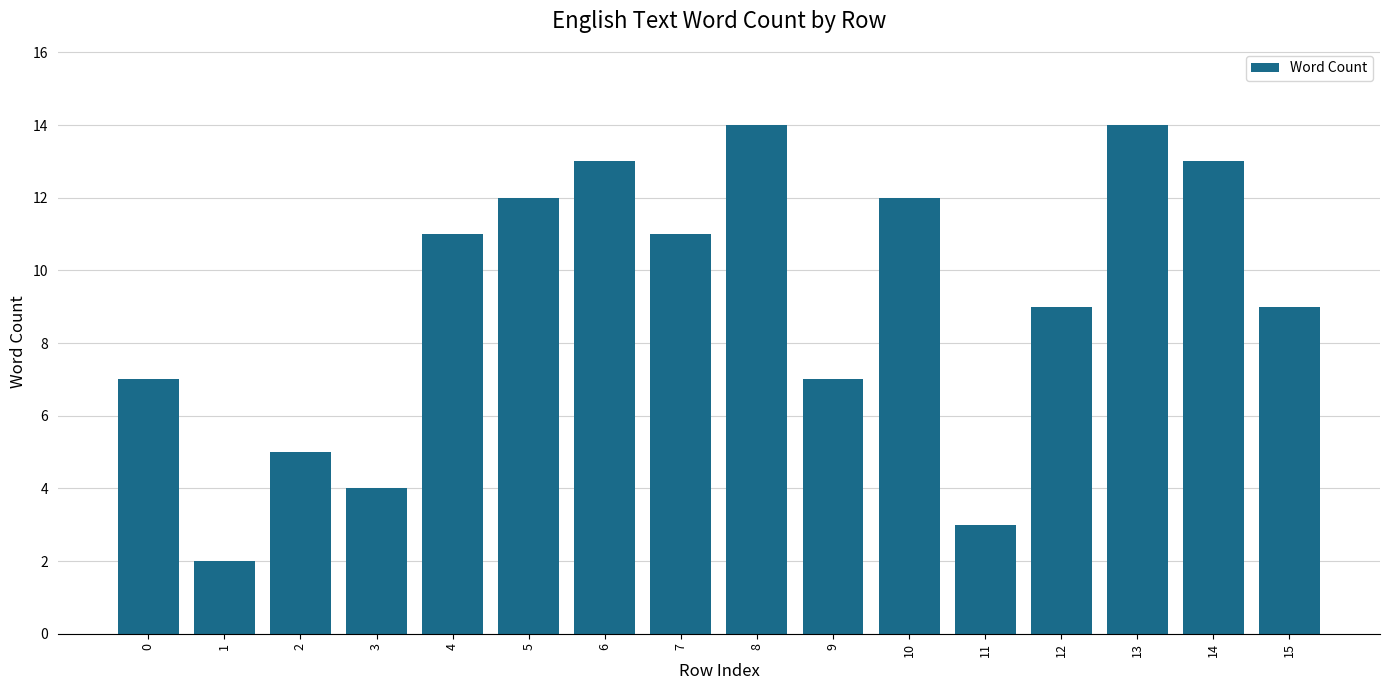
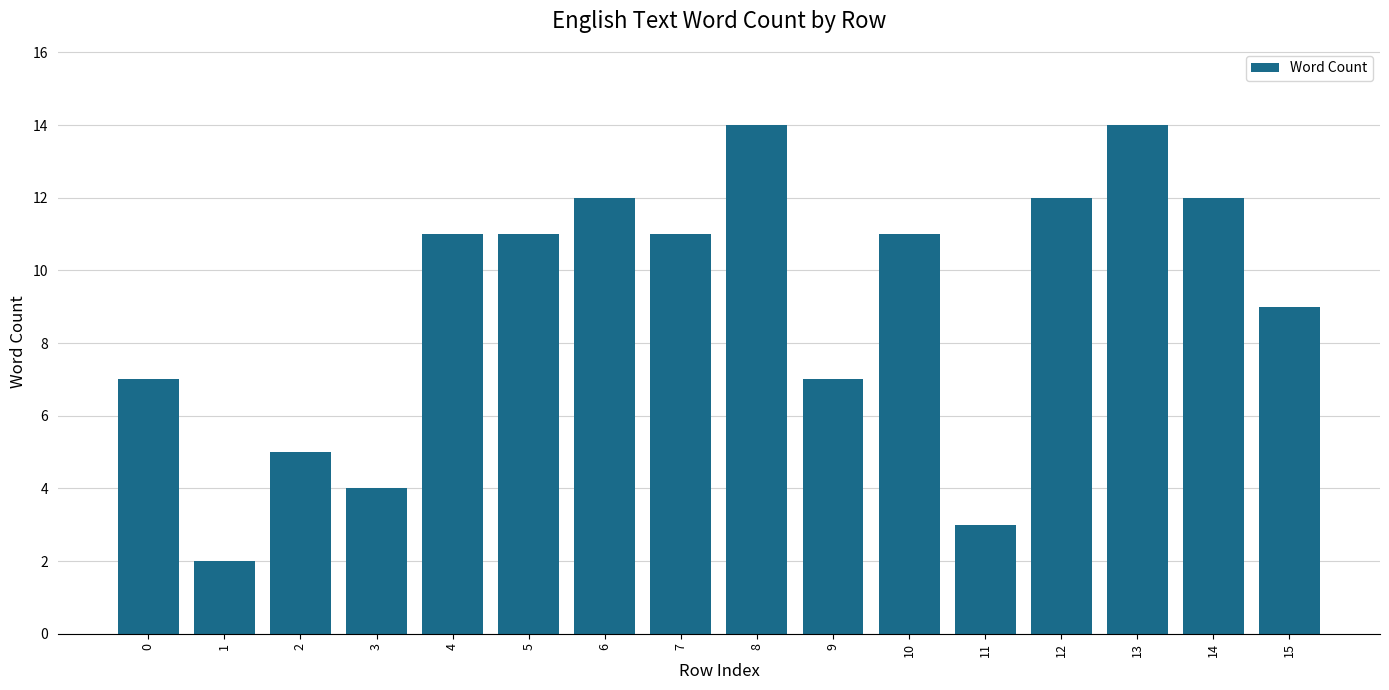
5: 12 -> 11
6: 13 -> 12
10: 12 -> 11
12: 9 -> 12
14: 13 -> 12
